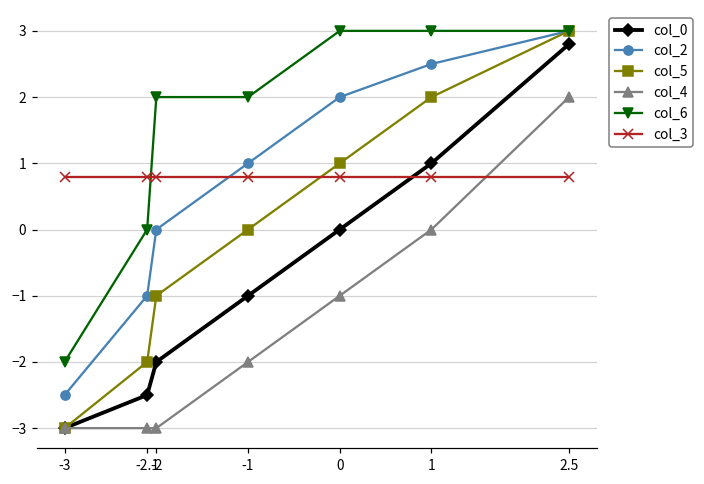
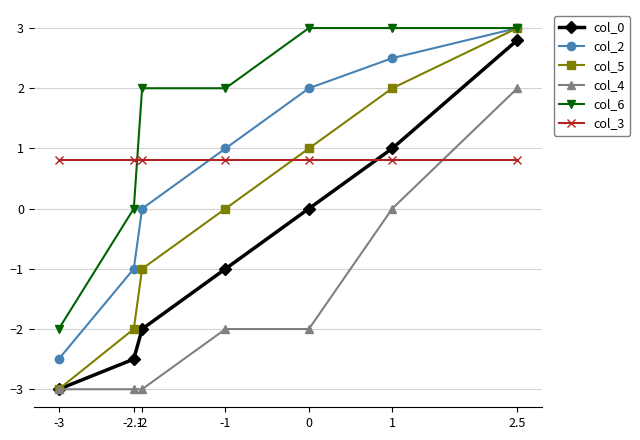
col_4, 0: -1 -> -2
